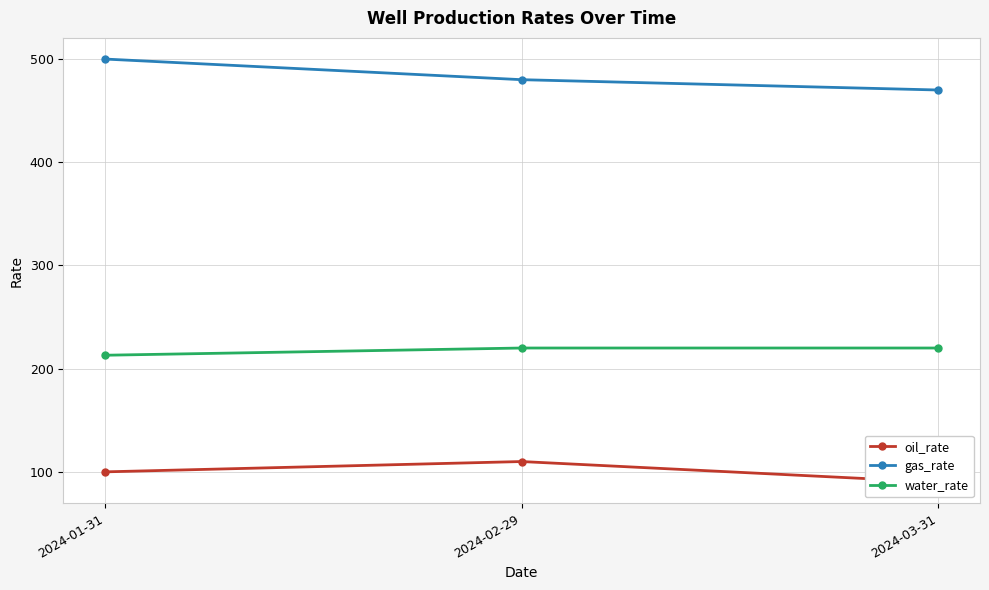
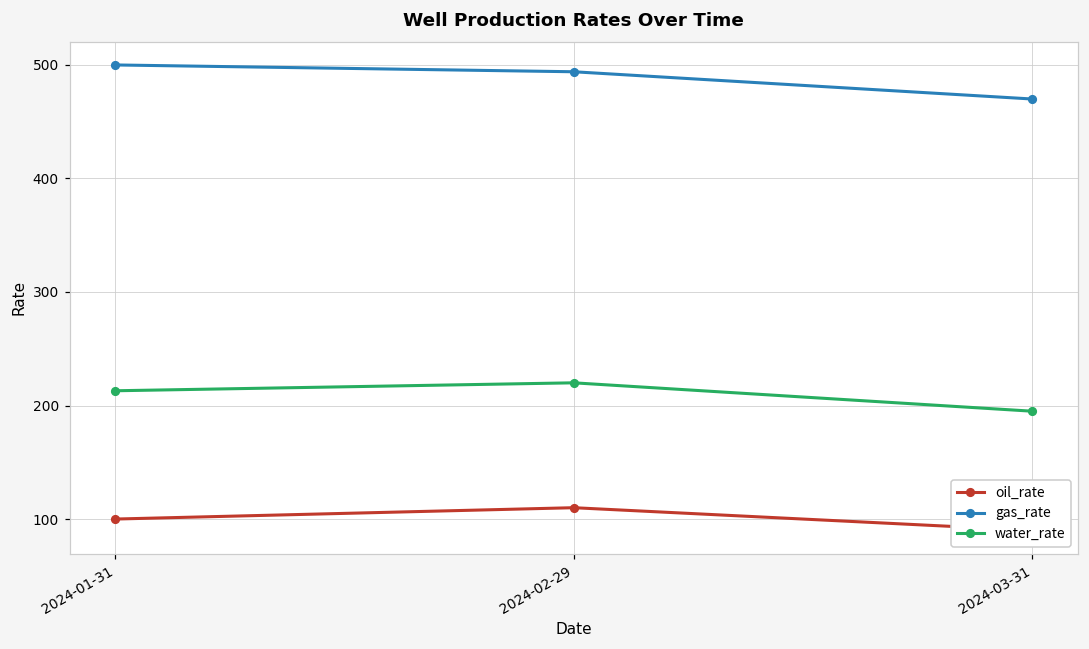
gas_rate, 2024-02-29: 480 -> 494
water_rate, 2024-03-31: 220 -> 195
